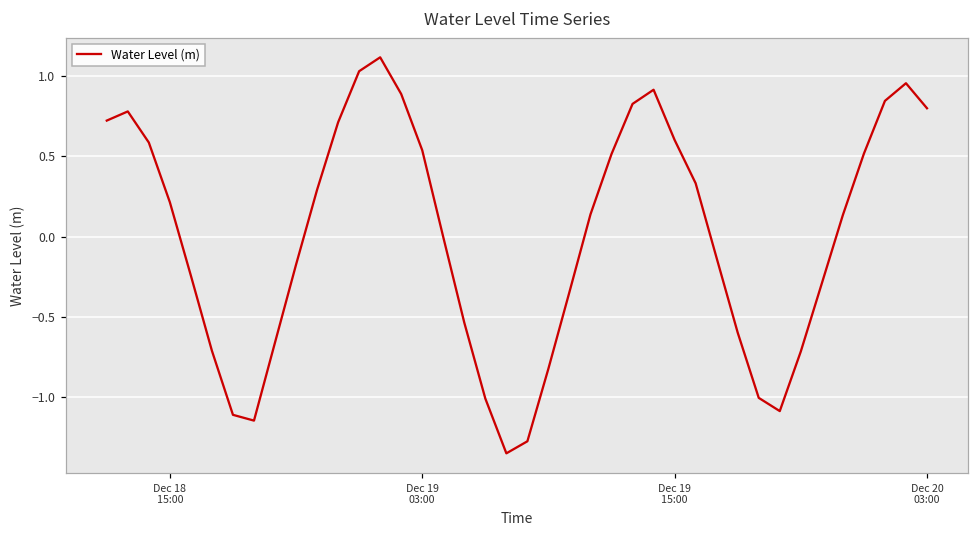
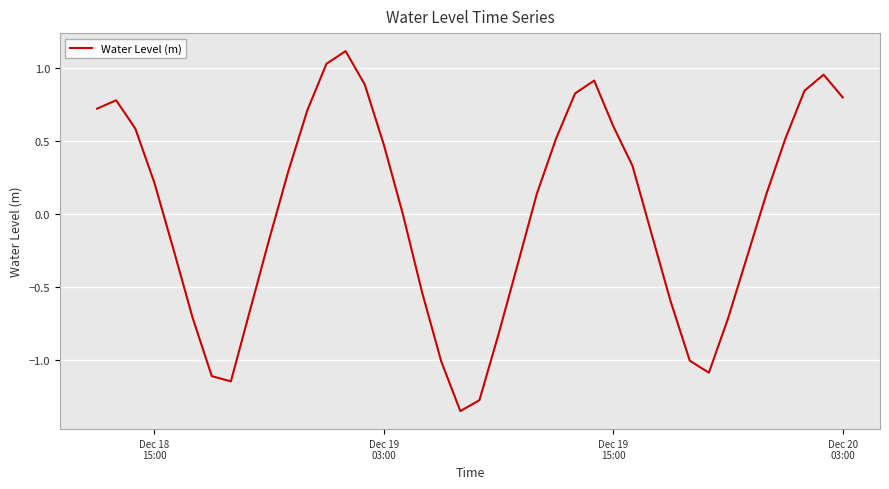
Dec 19 03:00: 0.54 -> 0.48
